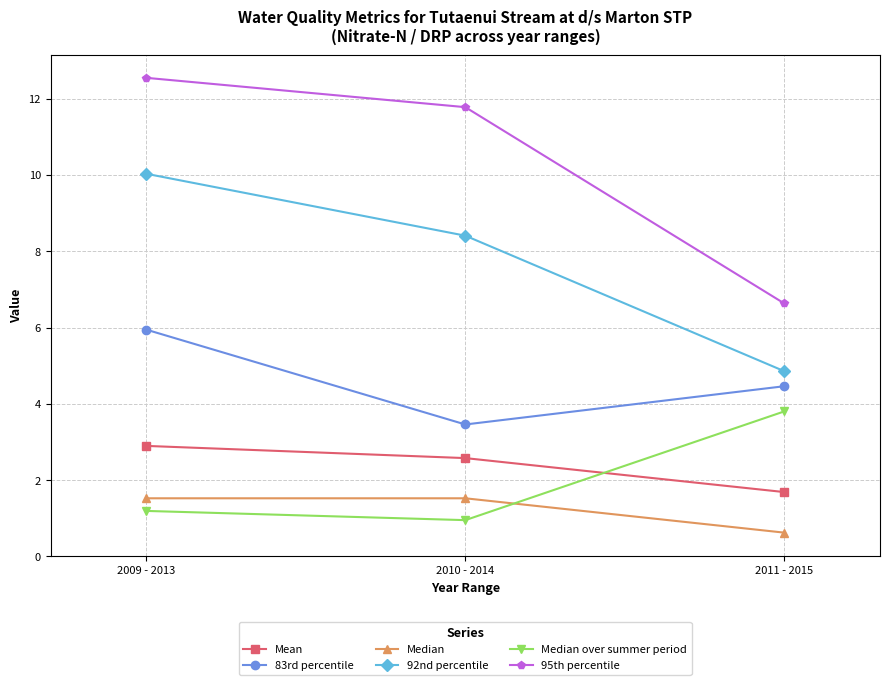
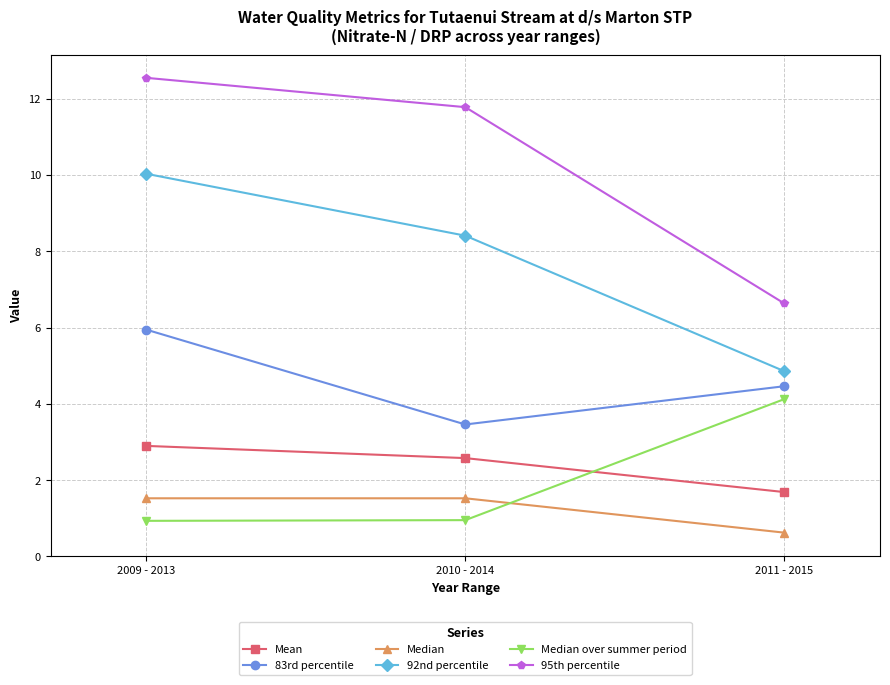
Median over summer period, 2009 - 2013: 1.2 -> 0.9
Median over summer period, 2011 - 2015: 3.8 -> 4.1
